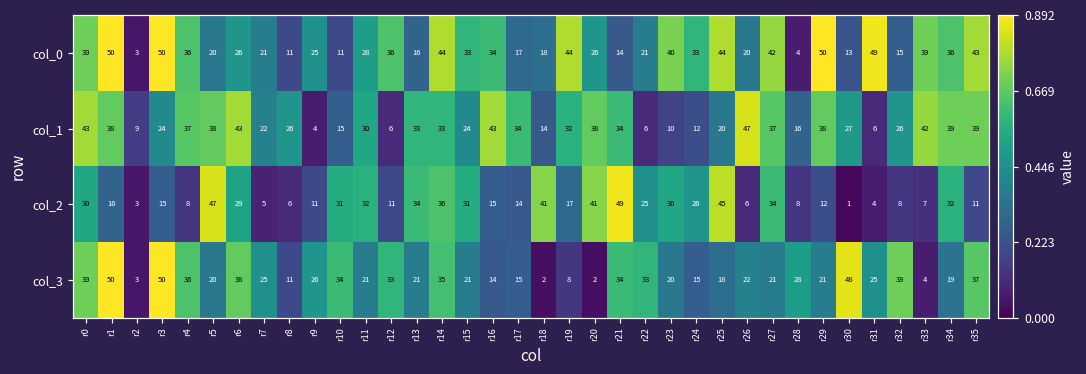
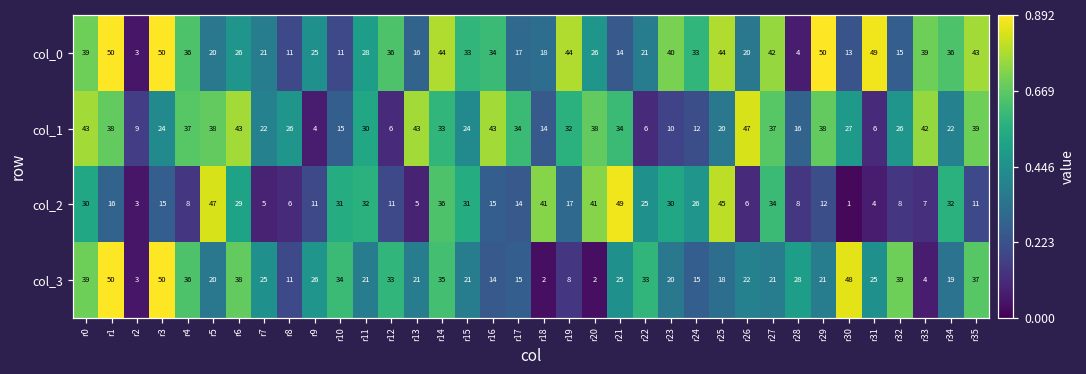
col_1, r13: 33 -> 43
col_1, r34: 39 -> 22
col_2, r13: 34 -> 5
col_3, r21: 34 -> 25
